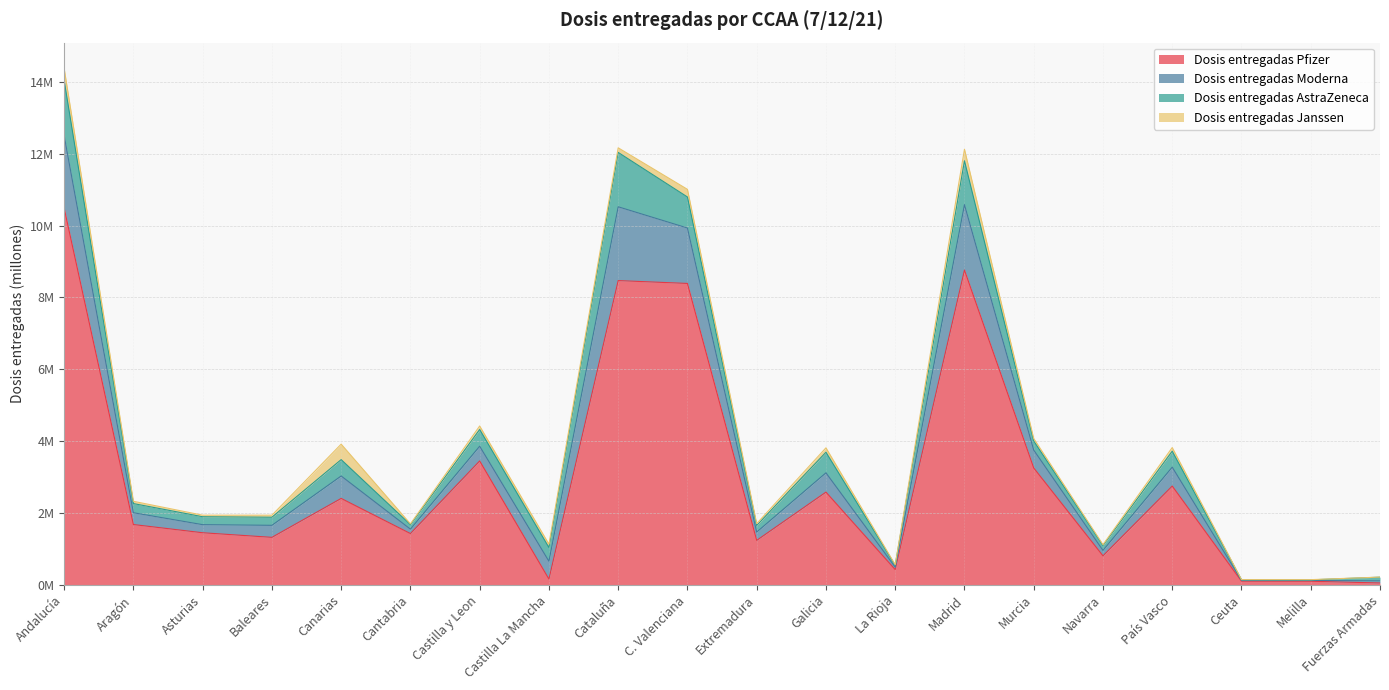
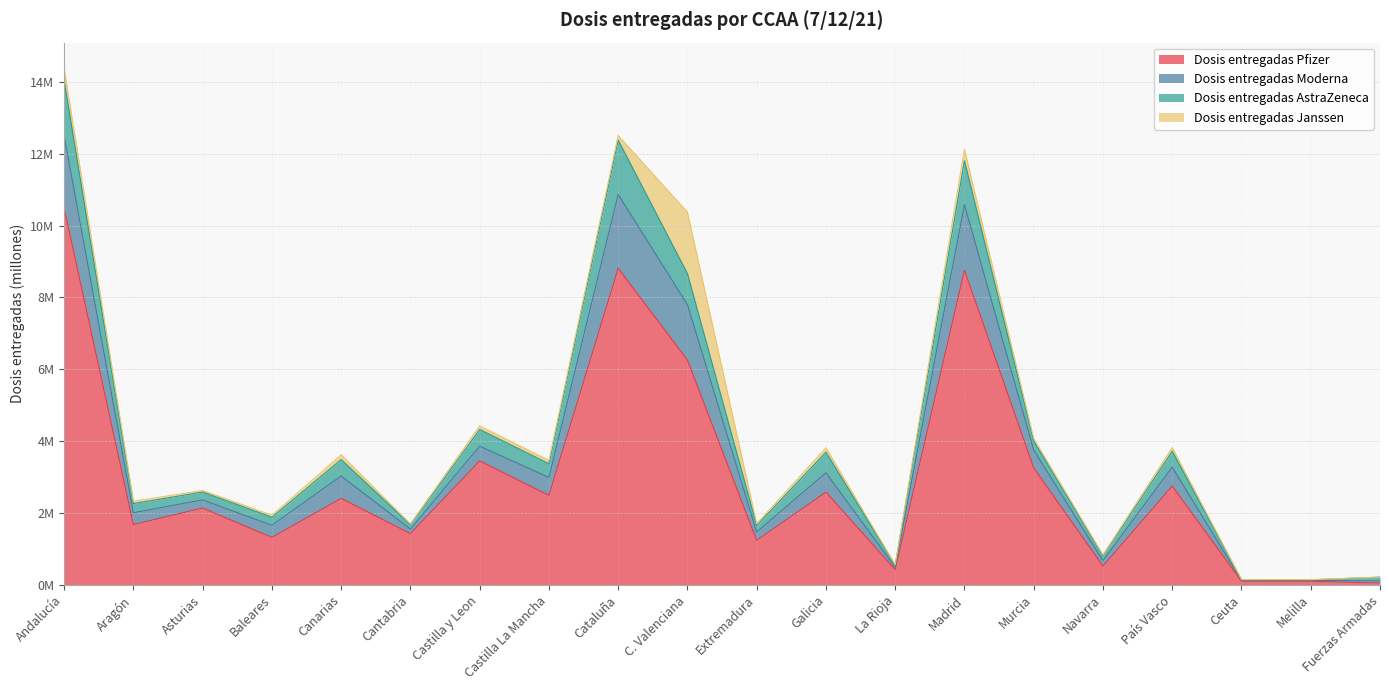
Dosis entregadas Pfizer, Asturias: 1400000 -> 2100000
Dosis entregadas Janssen, Canarias: 400000 -> 100000
Dosis entregadas Pfizer, Castilla La Mancha: 200000 -> 2500000
Dosis entregadas Pfizer, Cataluña: 8500000 -> 8800000
Dosis entregadas Pfizer, C. Valenciana: 8400000 -> 6300000
Dosis entregadas Janssen, C. Valenciana: 200000 -> 1700000
Dosis entregadas Pfizer, Navarra: 800000 -> 500000
